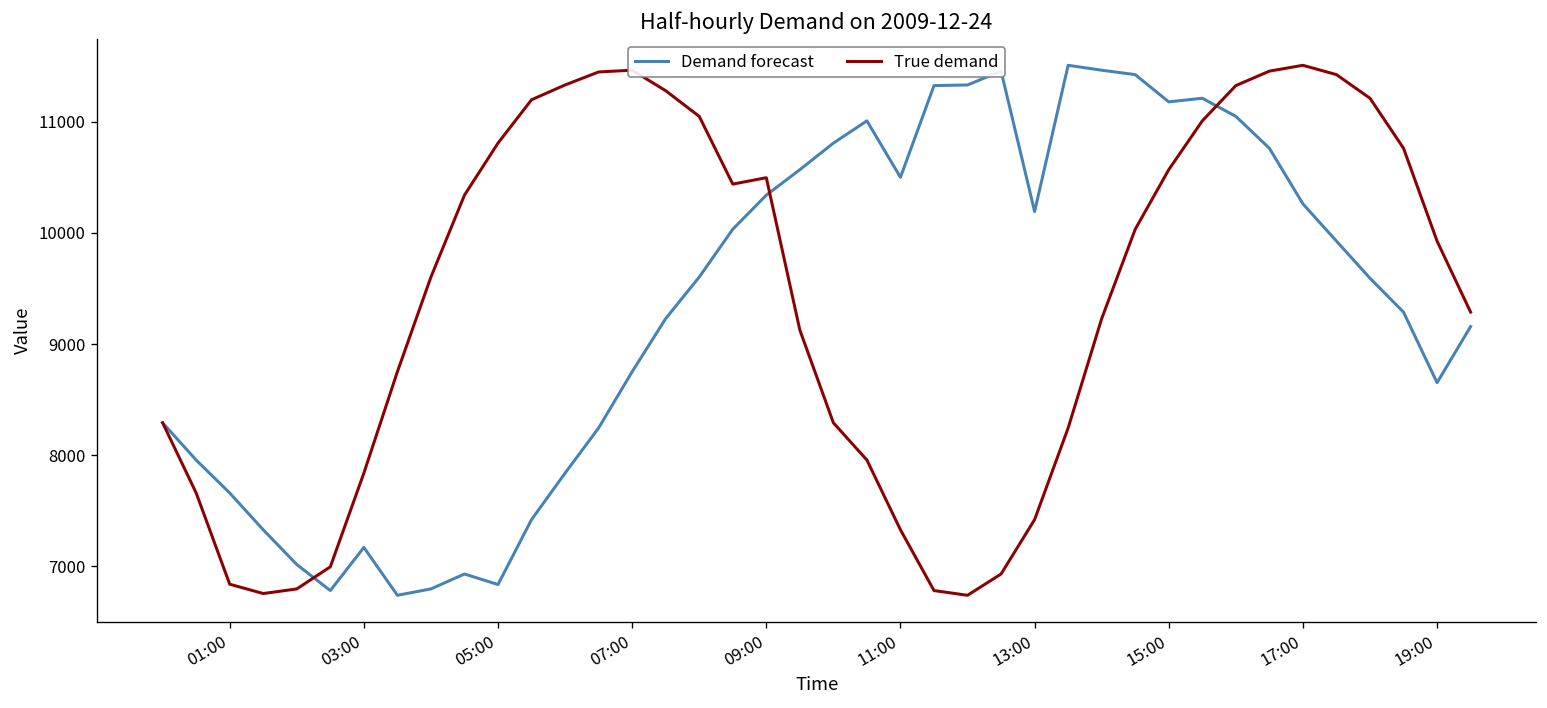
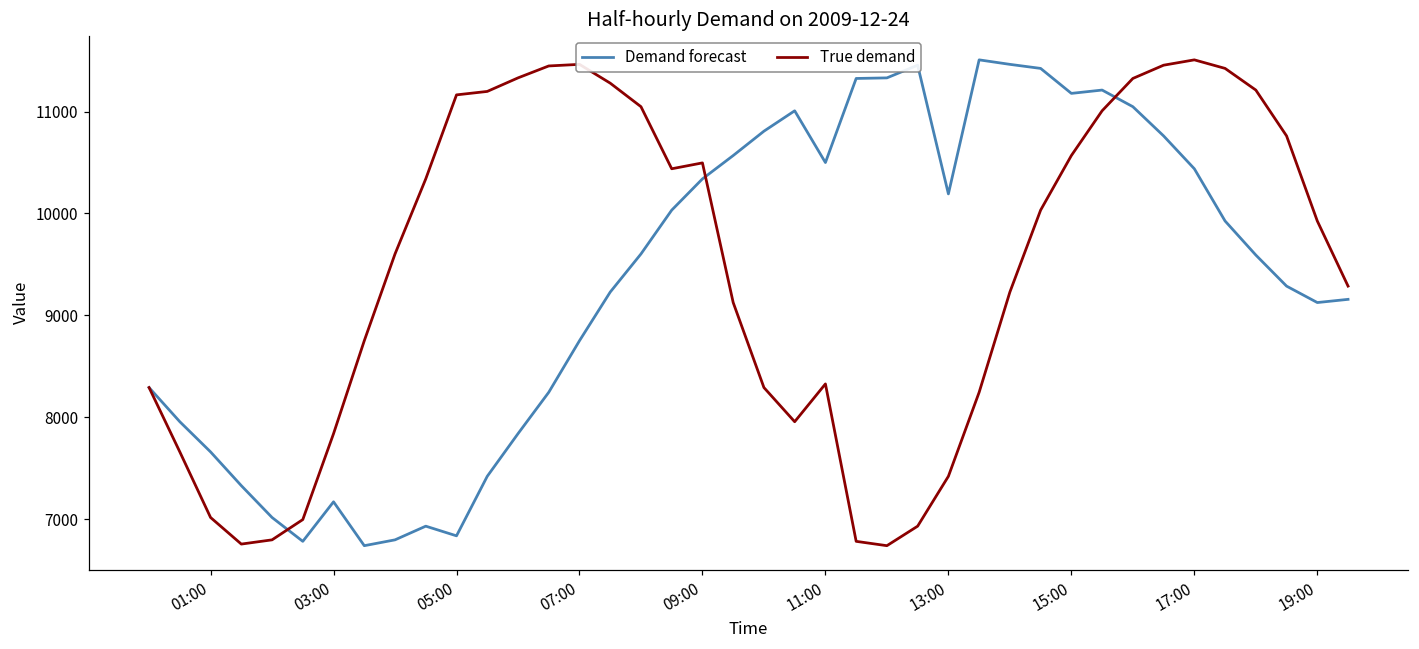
True demand, 01:00: 6800 -> 7000
True demand, 05:00: 10800 -> 11200
True demand, 11:00: 7300 -> 8300
Demand forecast, 17:00: 10300 -> 10400
Demand forecast, 19:00: 8700 -> 9100
